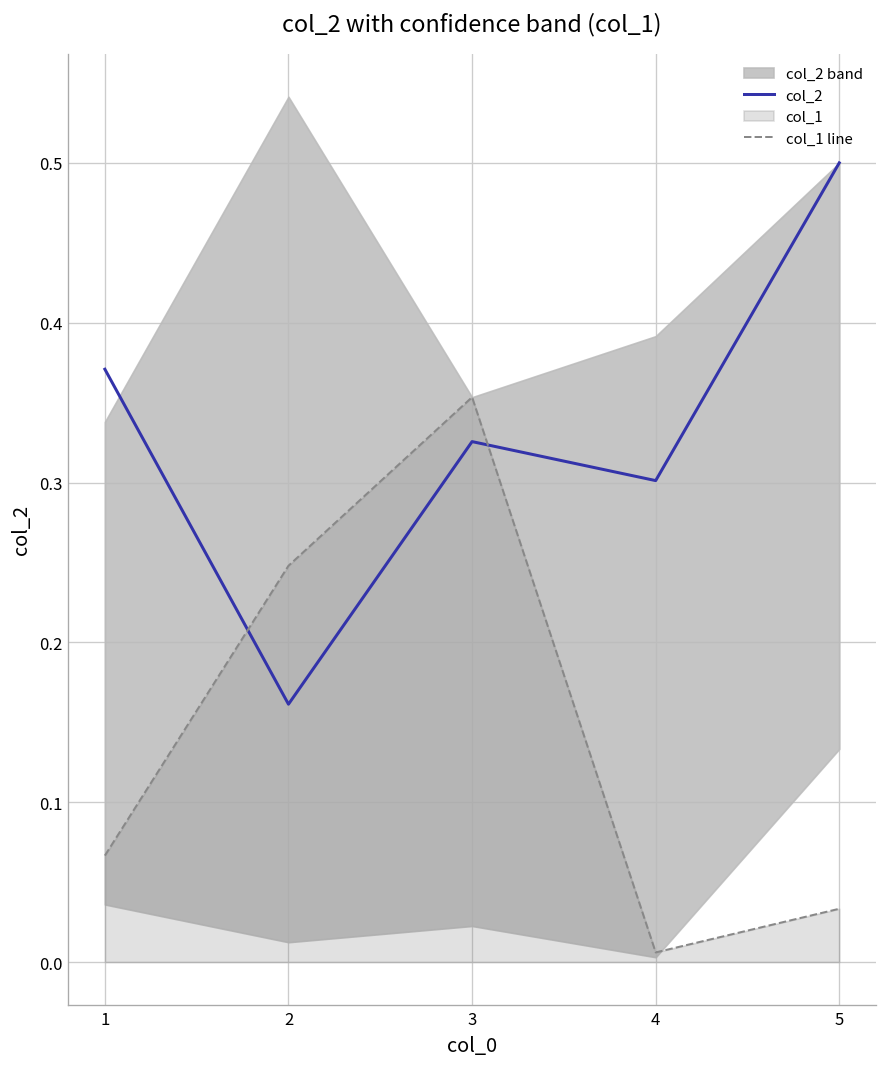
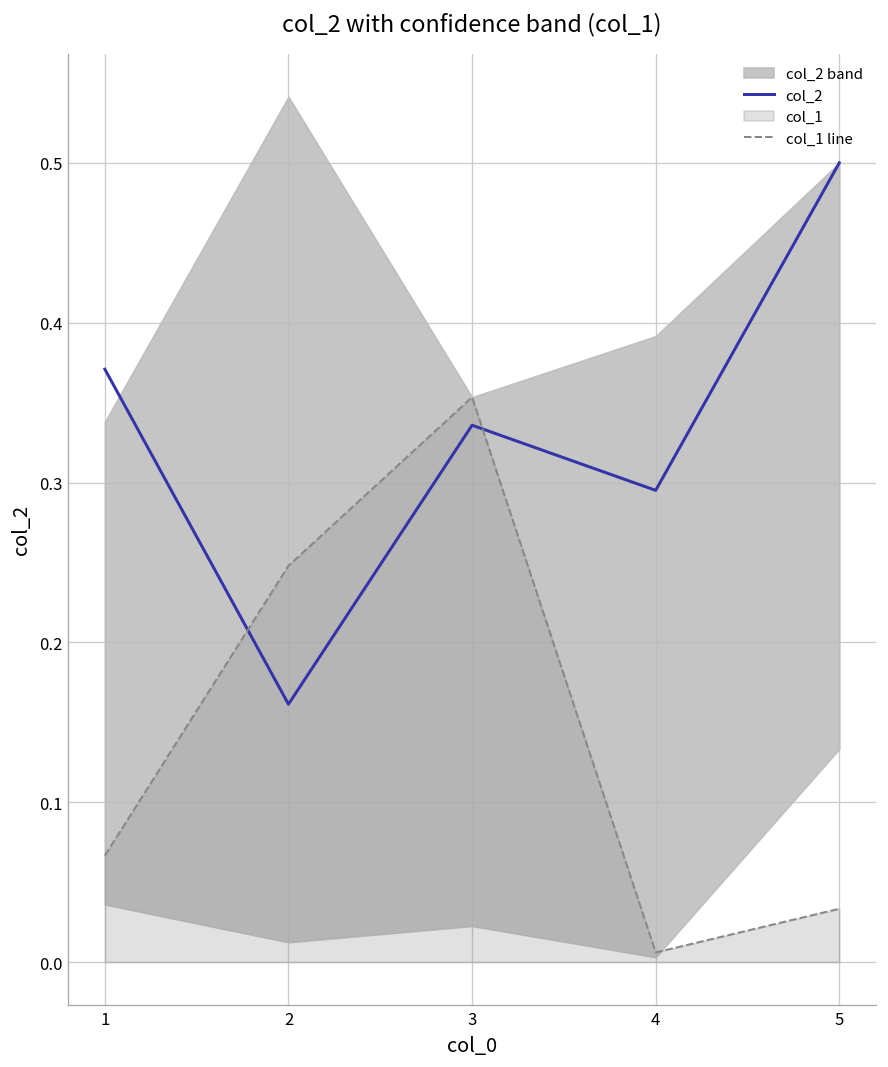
col_2, 3: 0.326 -> 0.336
col_2, 4: 0.301 -> 0.295
